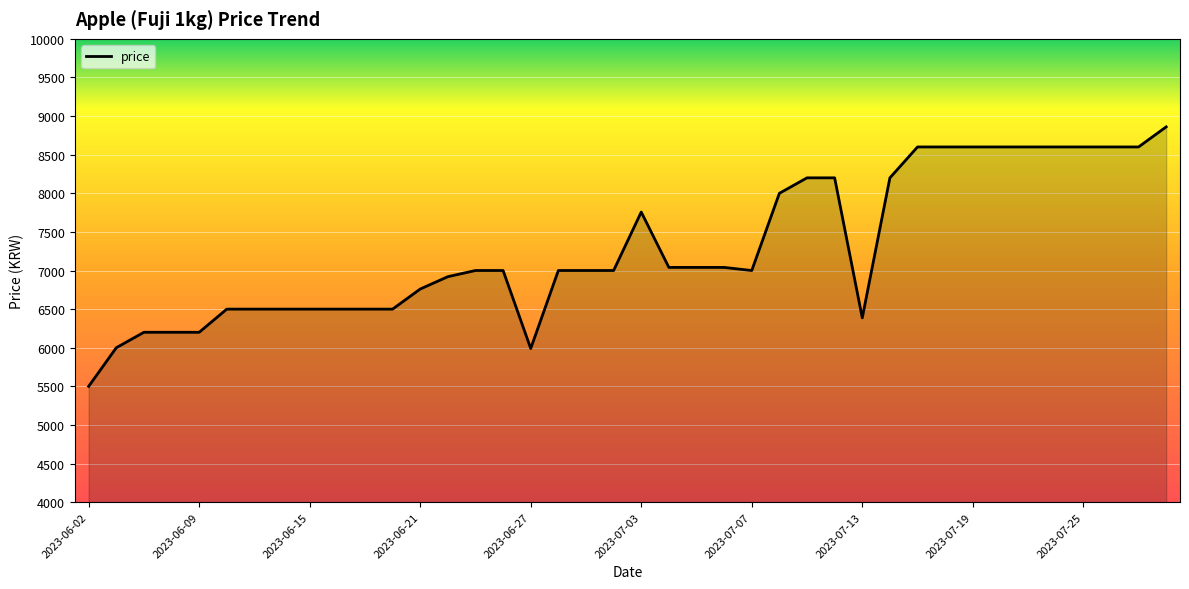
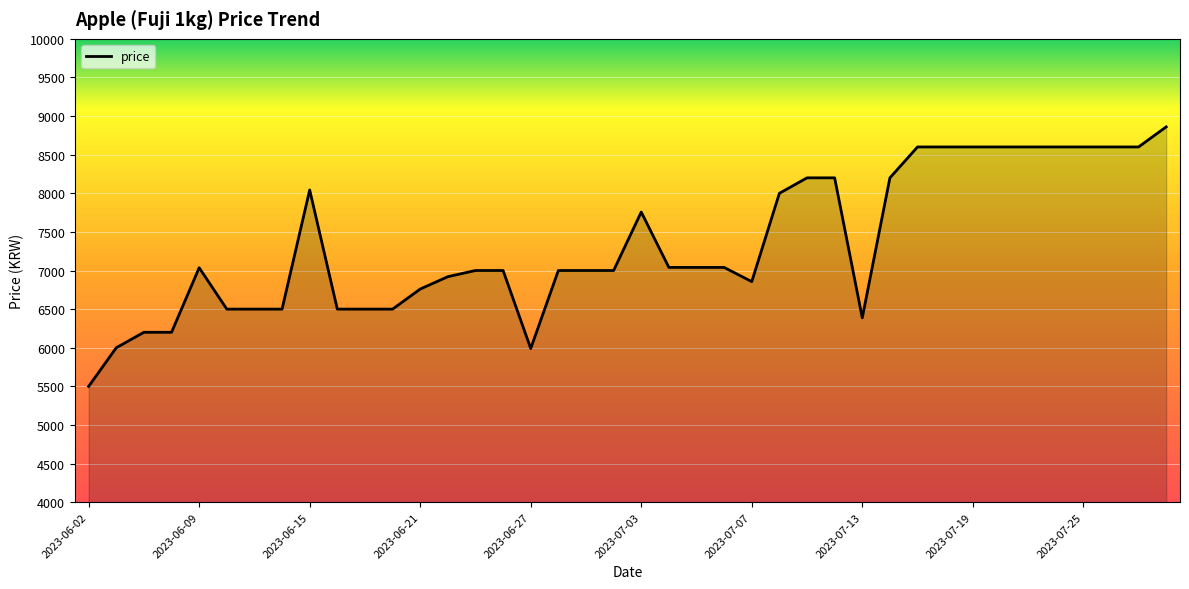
2023-06-09: 6200 -> 7000
2023-06-15: 6500 -> 8000
2023-07-07: 7000 -> 6900
